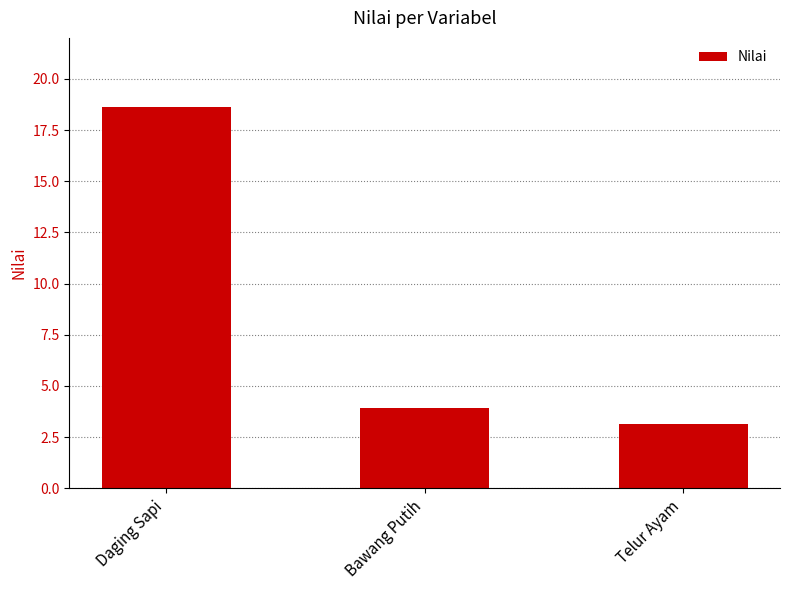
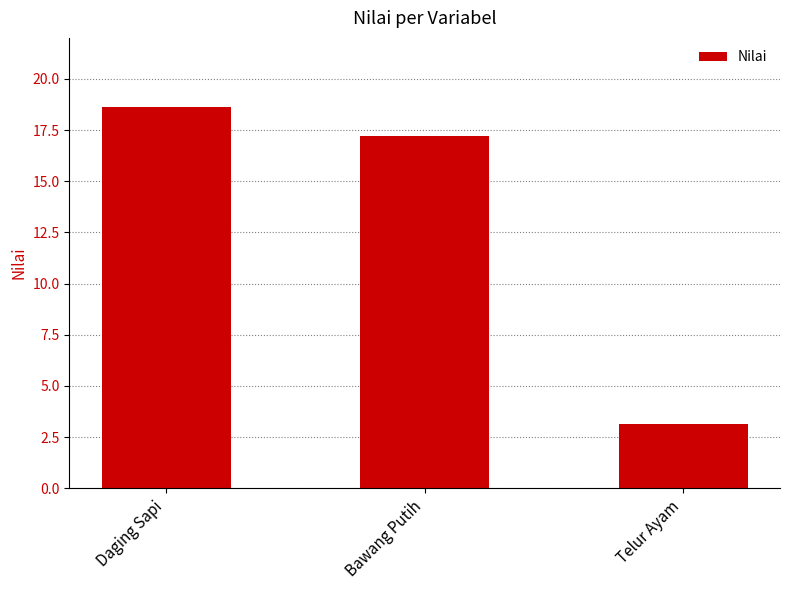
Bawang Putih: 3.9 -> 17.2
